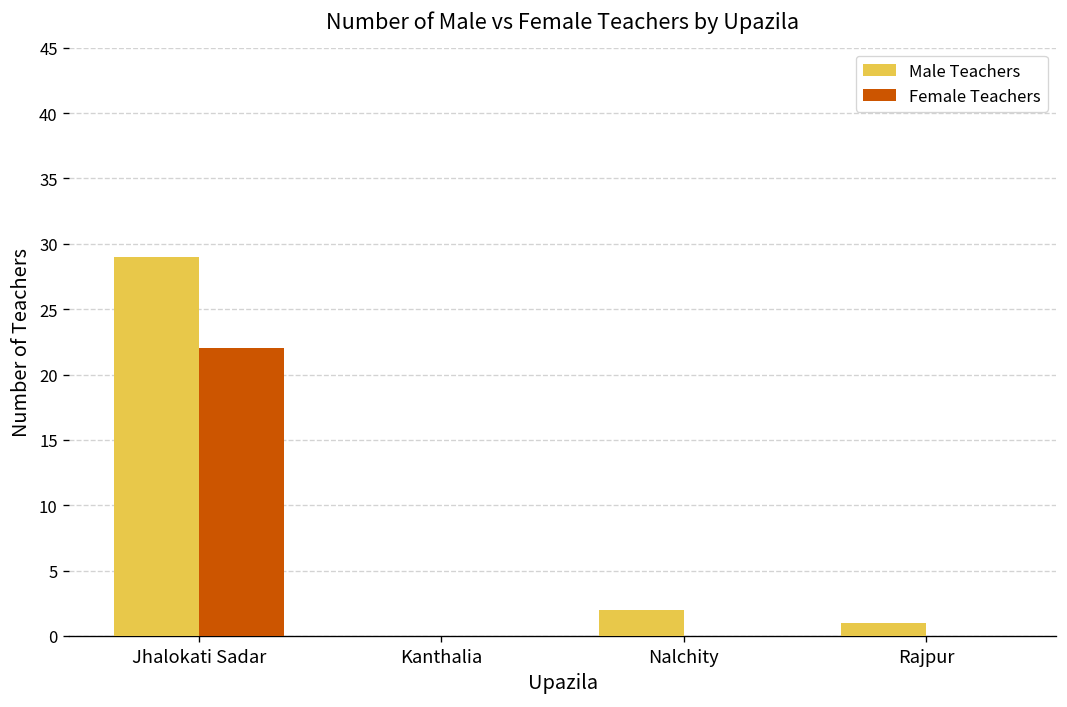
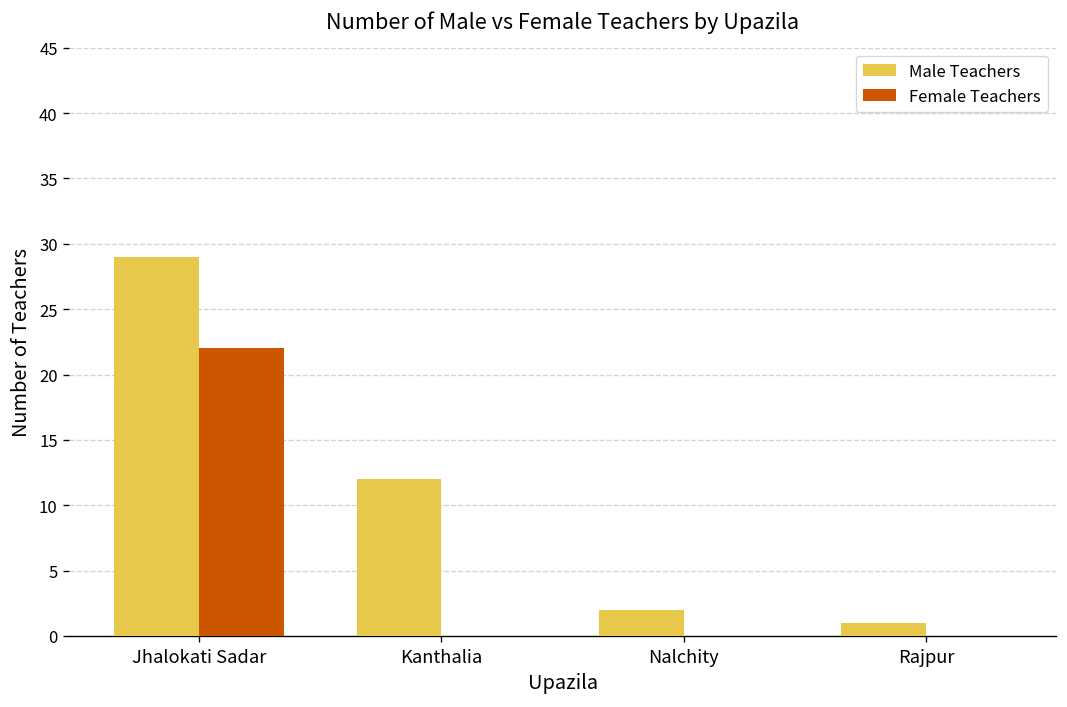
Male Teachers, Kanthalia: 0 -> 12
